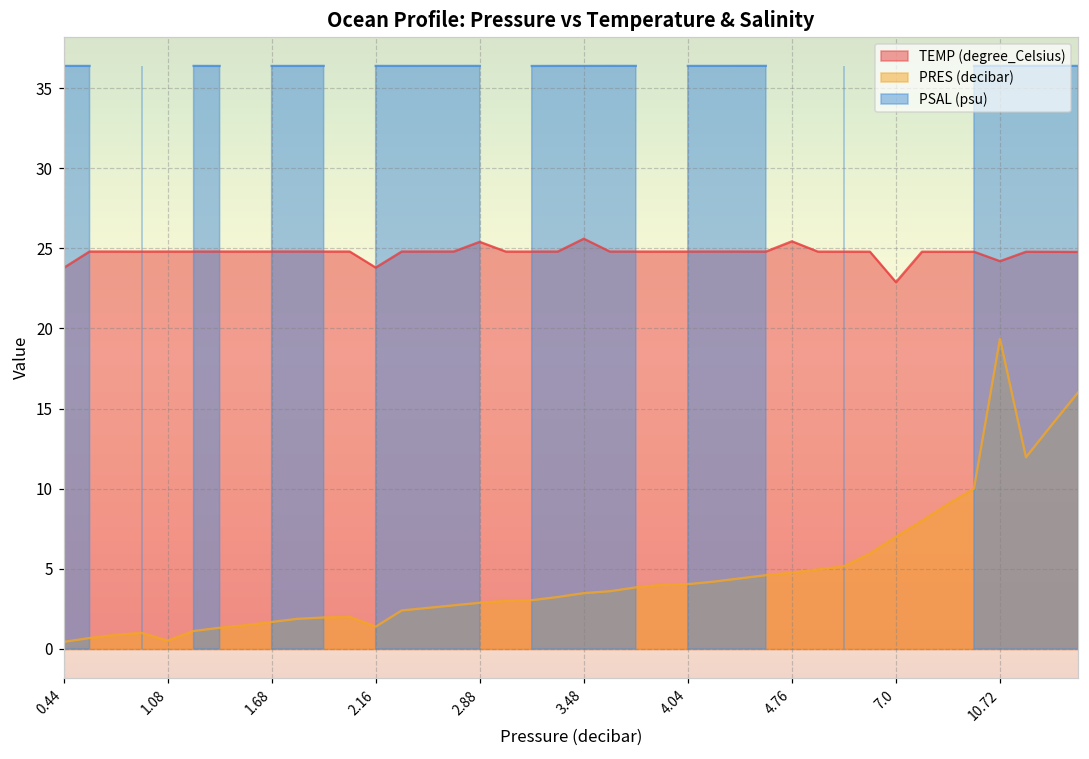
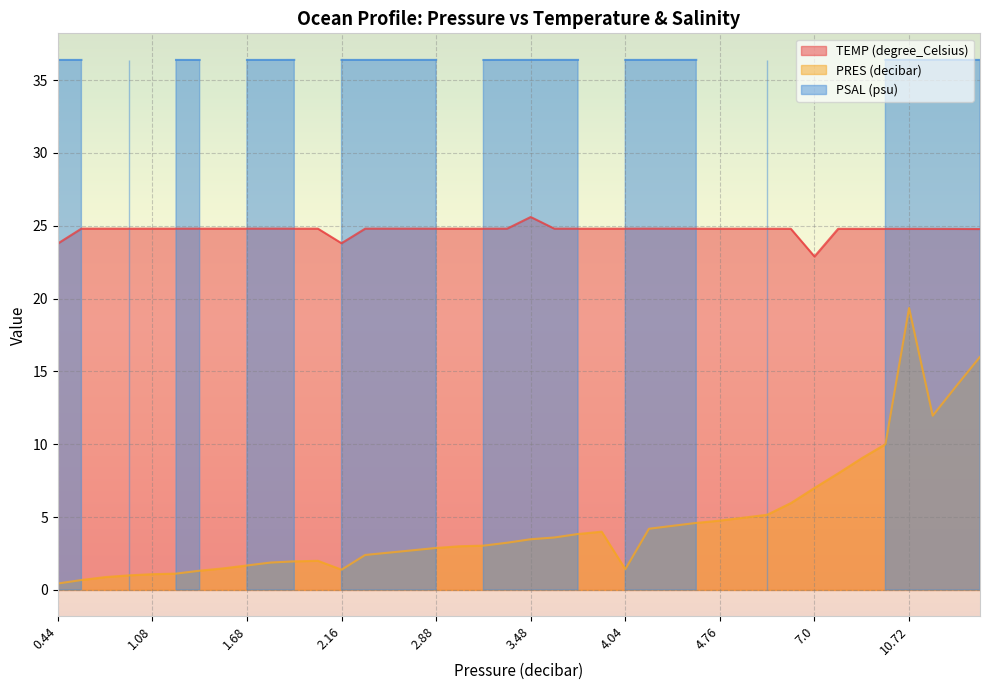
PRES (decibar), 1.08: 0.5 -> 1.1
TEMP (degree_Celsius), 2.88: 25.4 -> 24.8
PRES (decibar), 4.04: 4.0 -> 1.4
TEMP (degree_Celsius), 4.76: 25.4 -> 24.8
TEMP (degree_Celsius), 10.72: 24.2 -> 24.8
